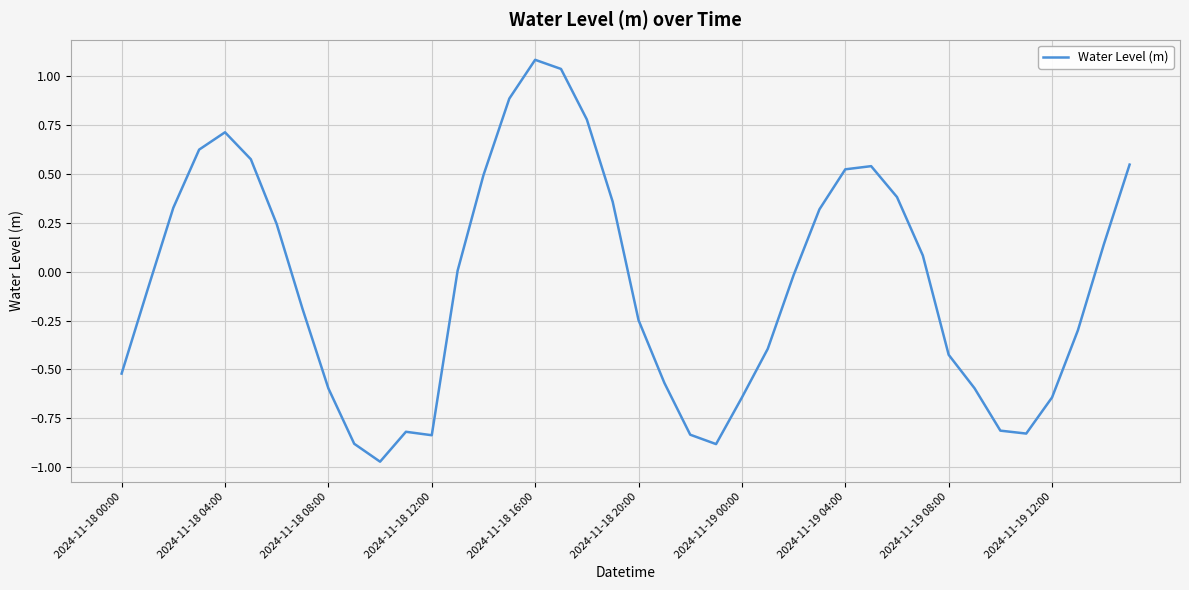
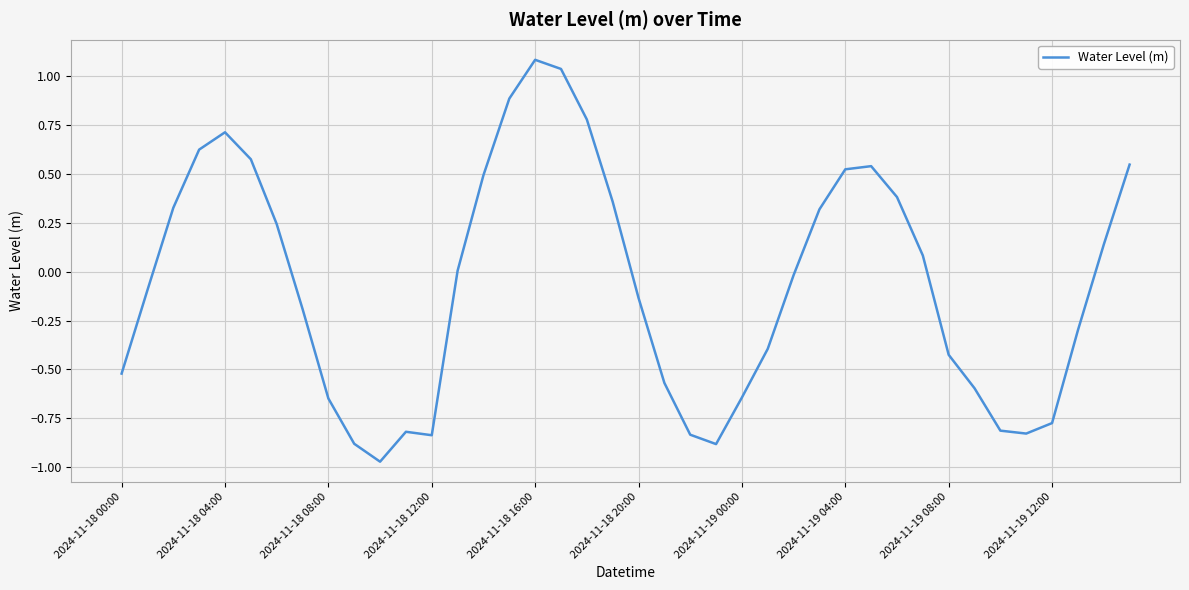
2024-11-18 08:00: -0.60 -> -0.65
2024-11-18 20:00: -0.25 -> -0.13
2024-11-19 12:00: -0.64 -> -0.77
